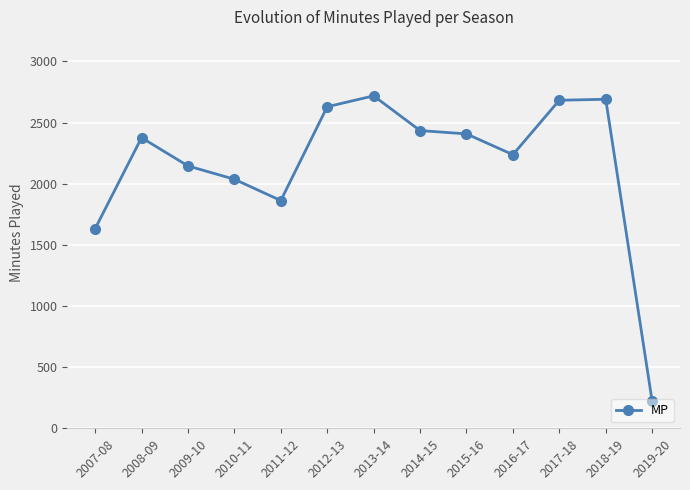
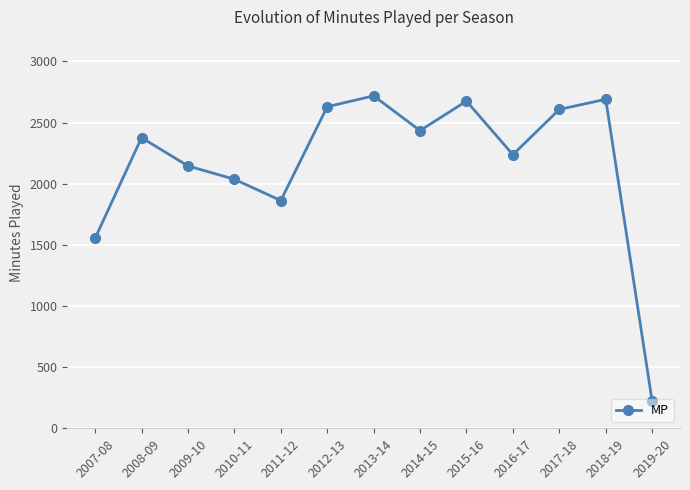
2007-08: 1630 -> 1550
2015-16: 2410 -> 2680
2017-18: 2680 -> 2610
